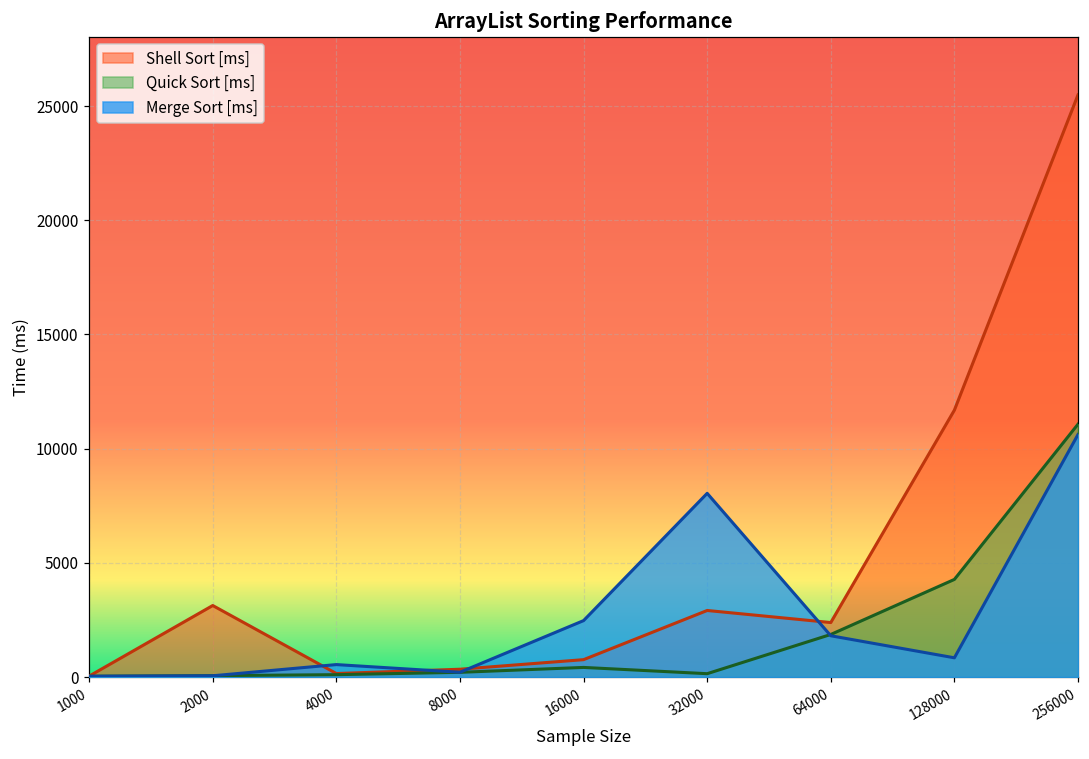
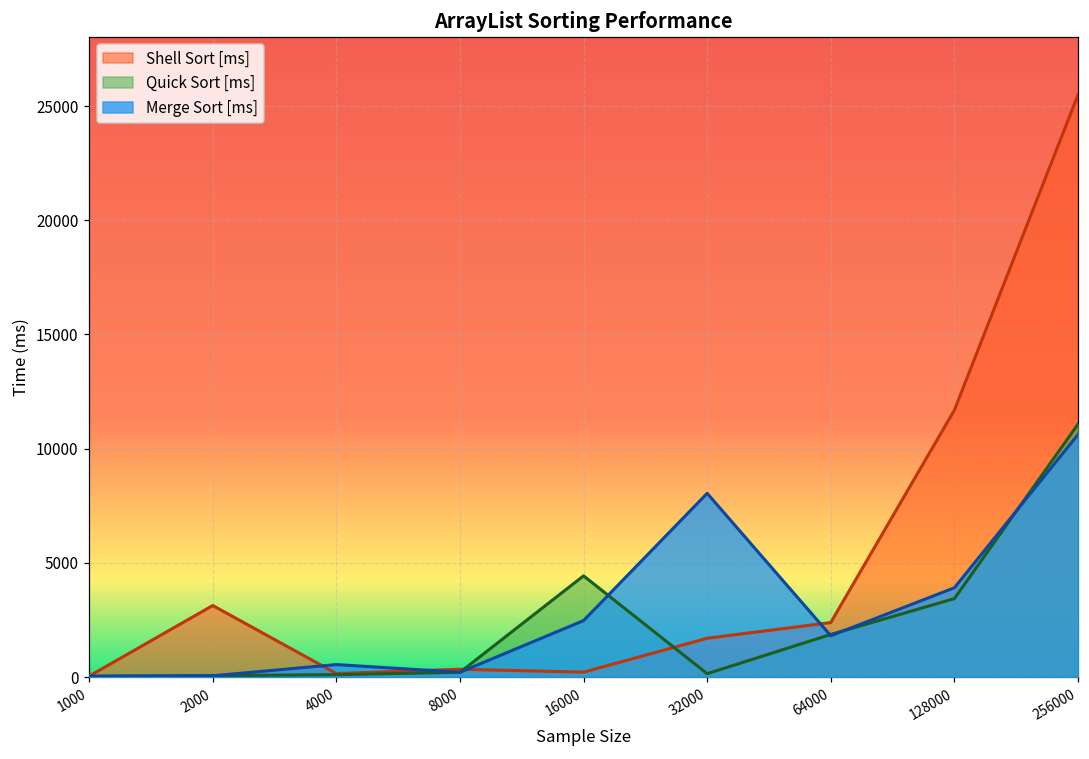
Shell Sort [ms], 16000: 800 -> 200
Quick Sort [ms], 16000: 400 -> 4400
Shell Sort [ms], 32000: 2900 -> 1700
Quick Sort [ms], 128000: 4300 -> 3400
Merge Sort [ms], 128000: 800 -> 3900
